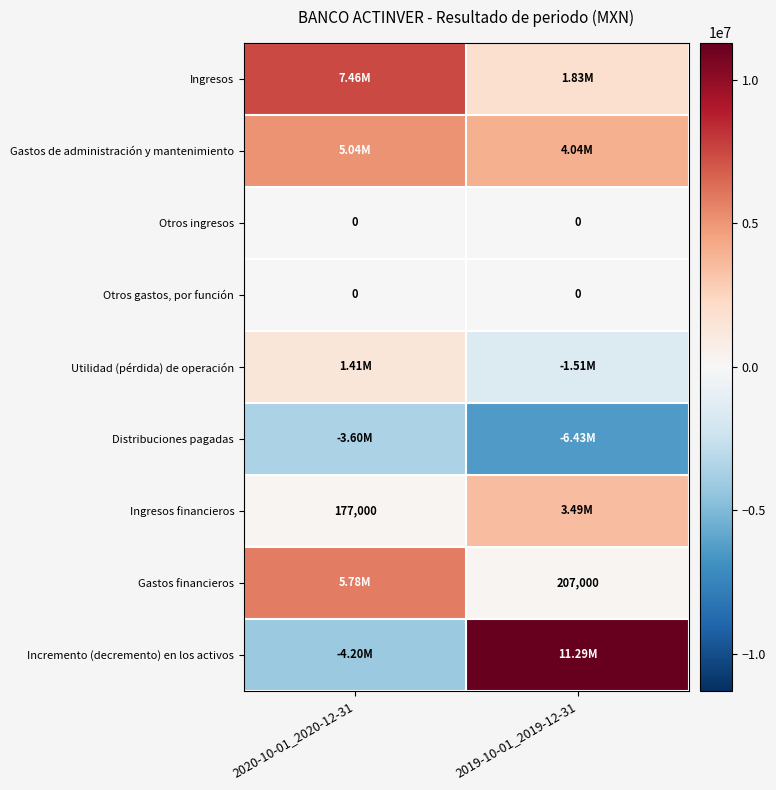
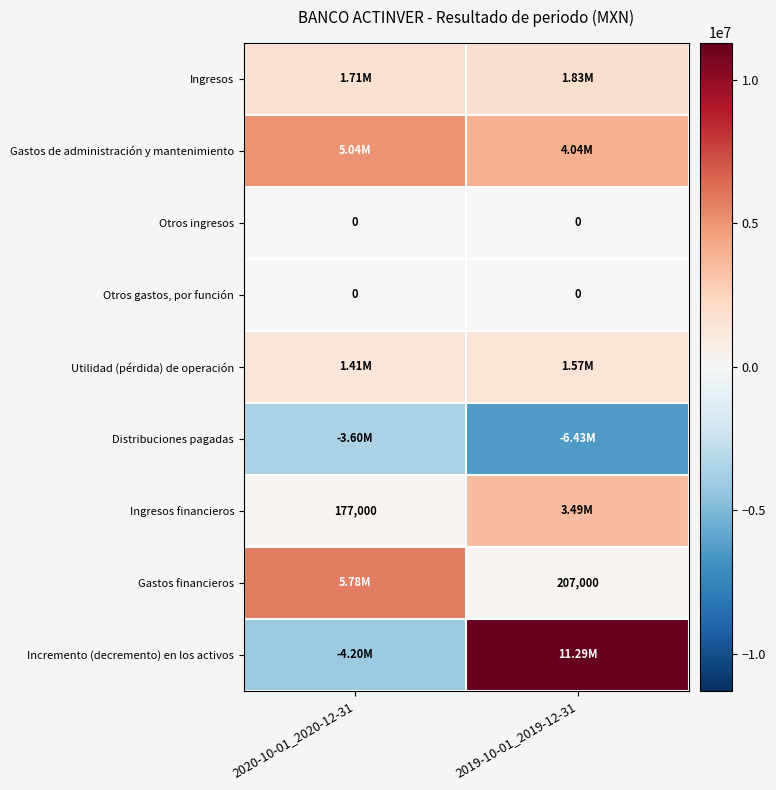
Ingresos, 2020-10-01_2020-12-31: 7.46M -> 1.71M
Utilidad (pérdida) de operación, 2019-10-01_2019-12-31: -1.51M -> 1.57M
